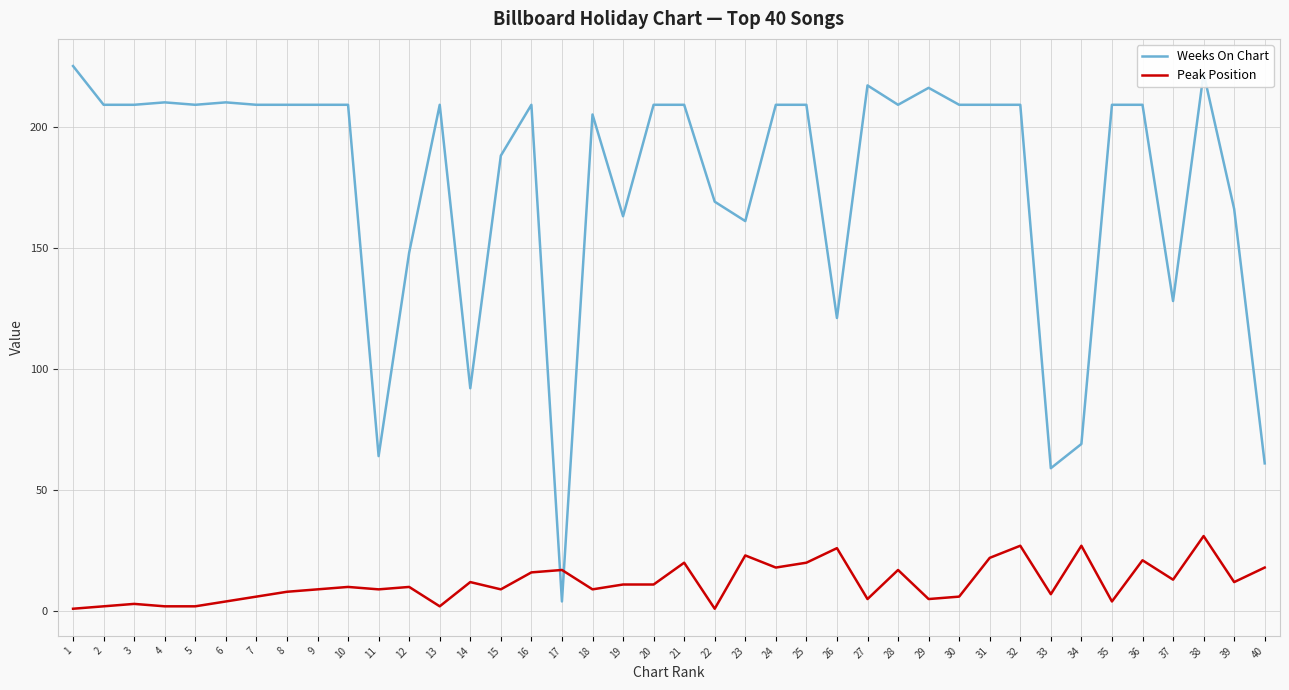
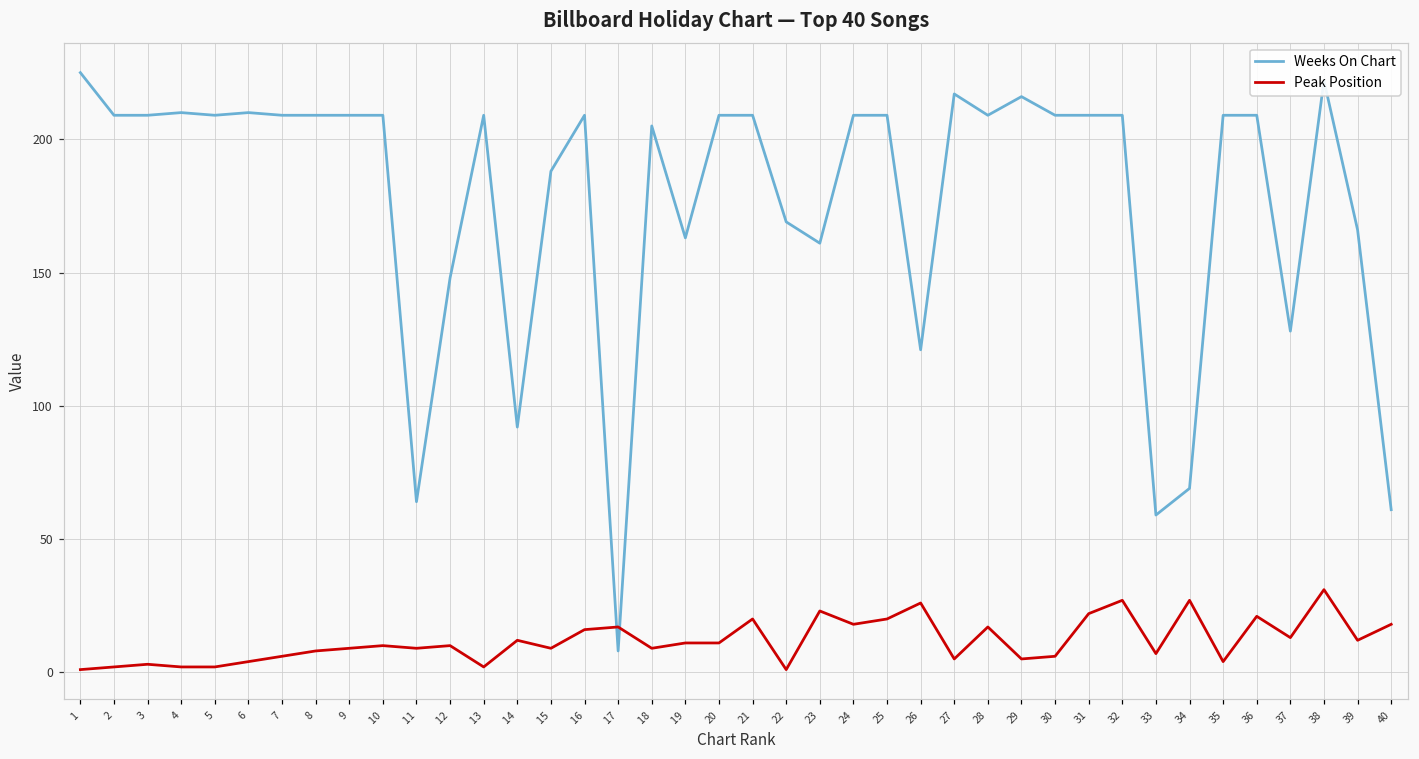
Weeks On Chart, 17: 4 -> 8
